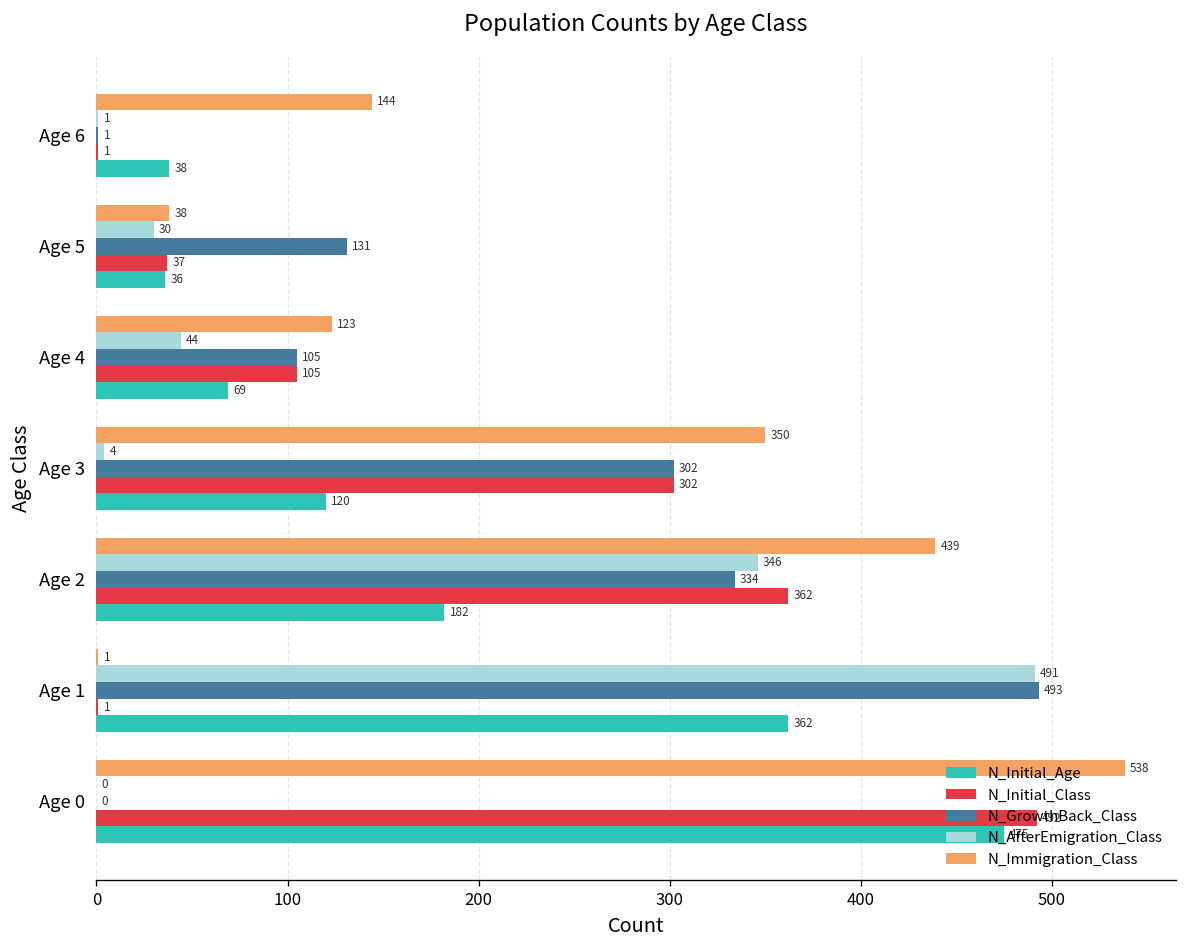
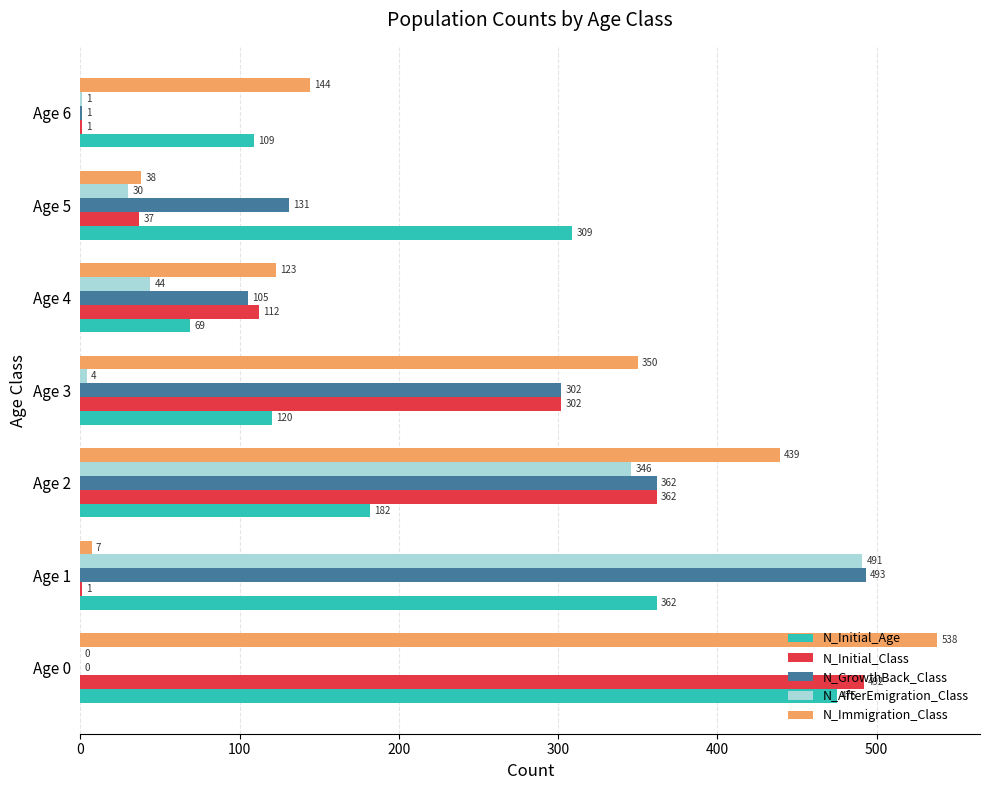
N_Initial_Age, Age 6: 38 -> 109
N_Initial_Age, Age 5: 36 -> 309
N_Initial_Class, Age 4: 105 -> 112
N_GrowthBack_Class, Age 2: 334 -> 362
N_Immigration_Class, Age 1: 1 -> 7
